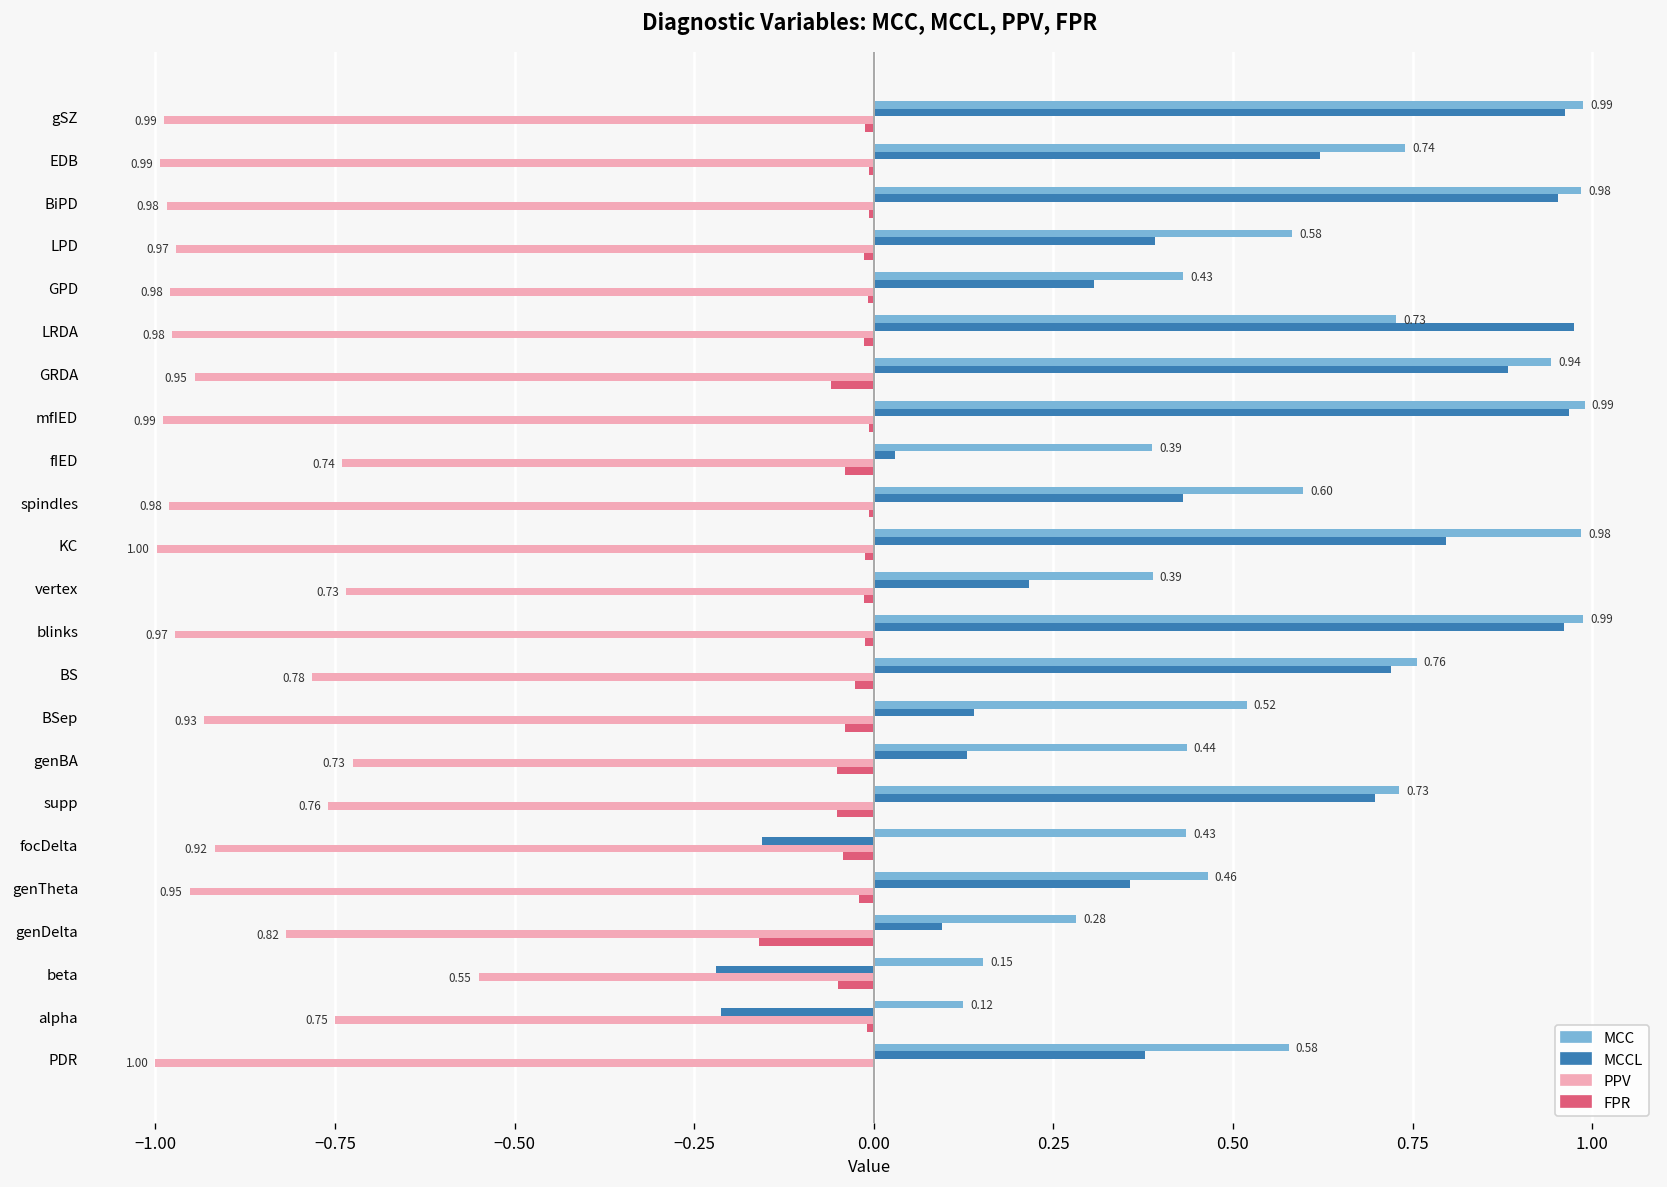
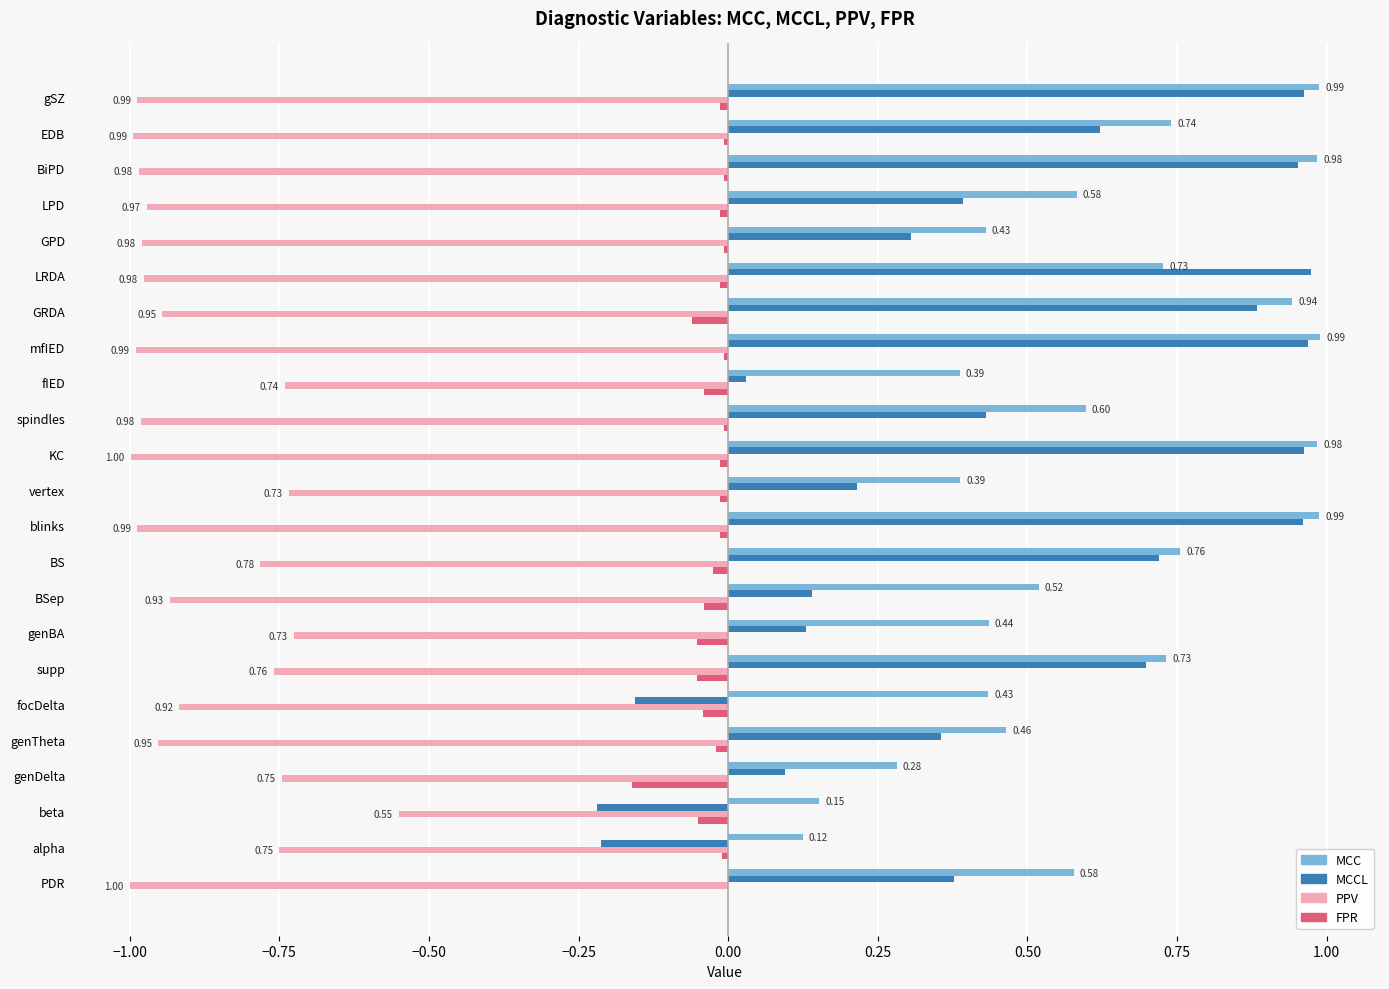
MCCL, KC: 0.80 -> 0.96
PPV, blinks: 0.97 -> 0.99
PPV, genDelta: 0.82 -> 0.75
